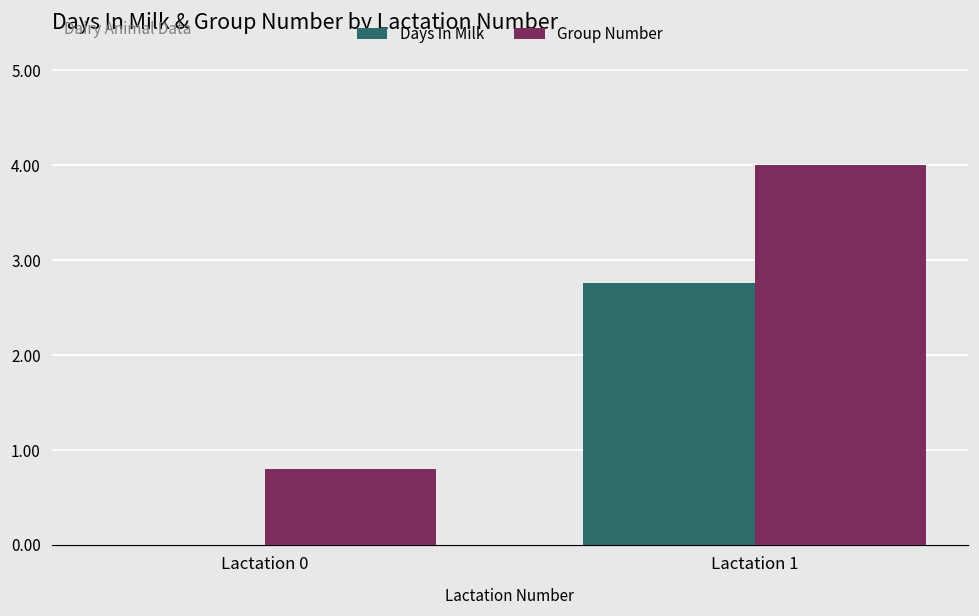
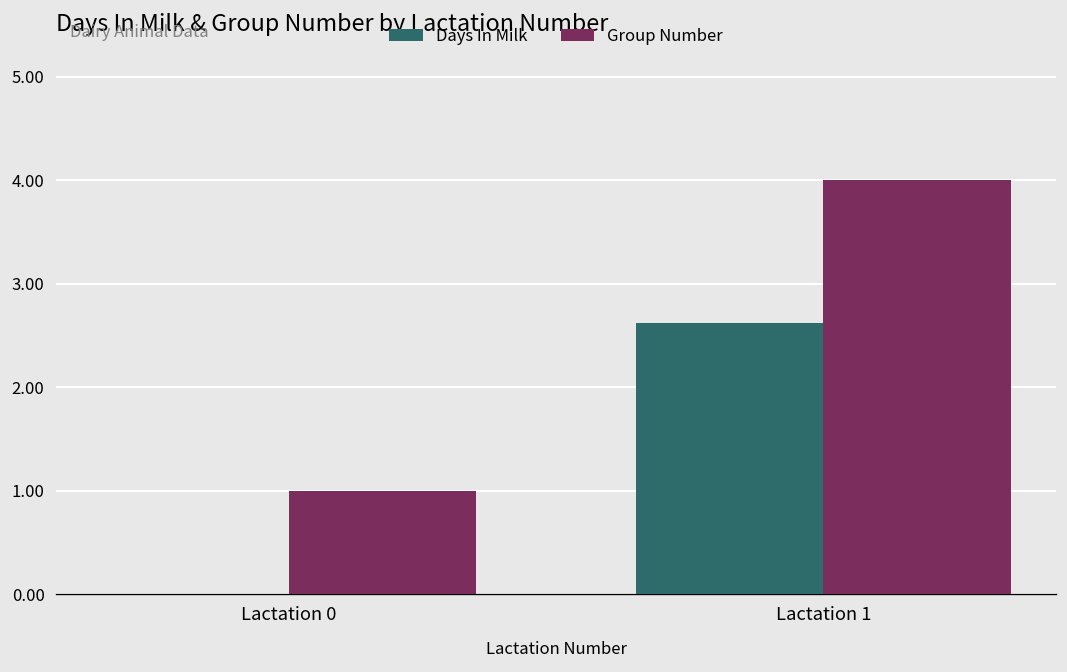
Group Number, Lactation 0: 0.8 -> 1.0
Days In Milk, Lactation 1: 2.8 -> 2.6
